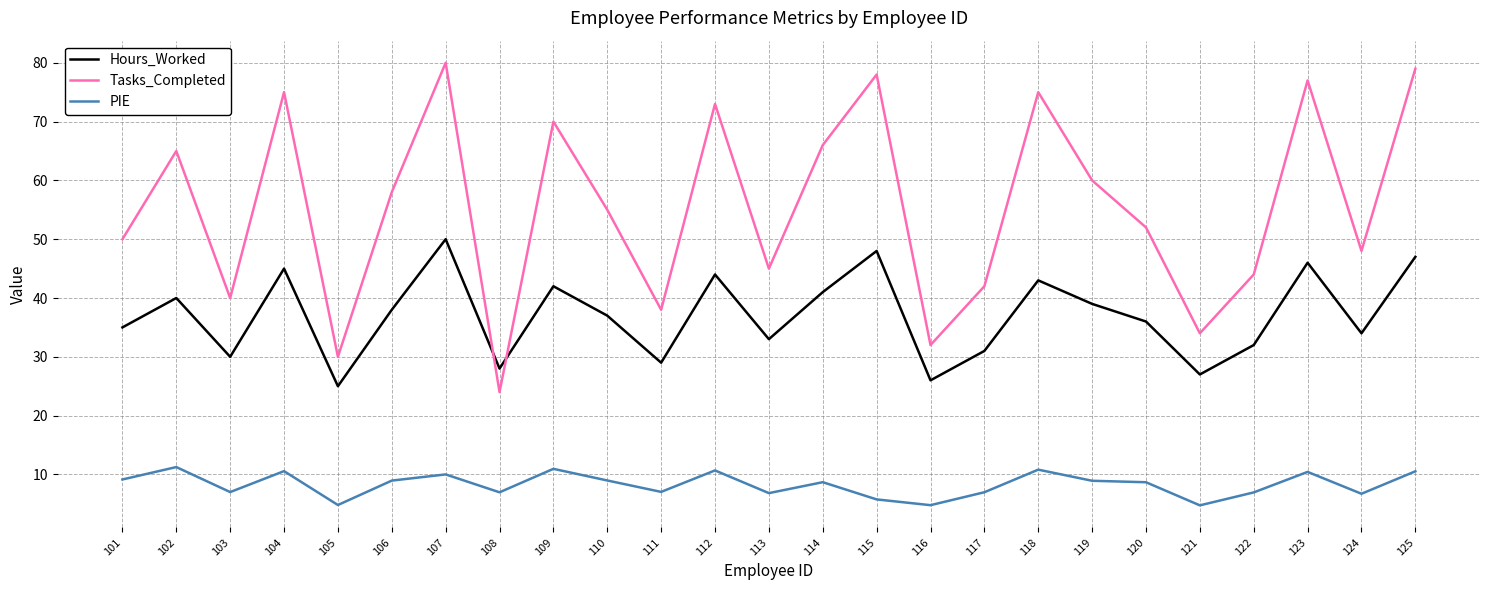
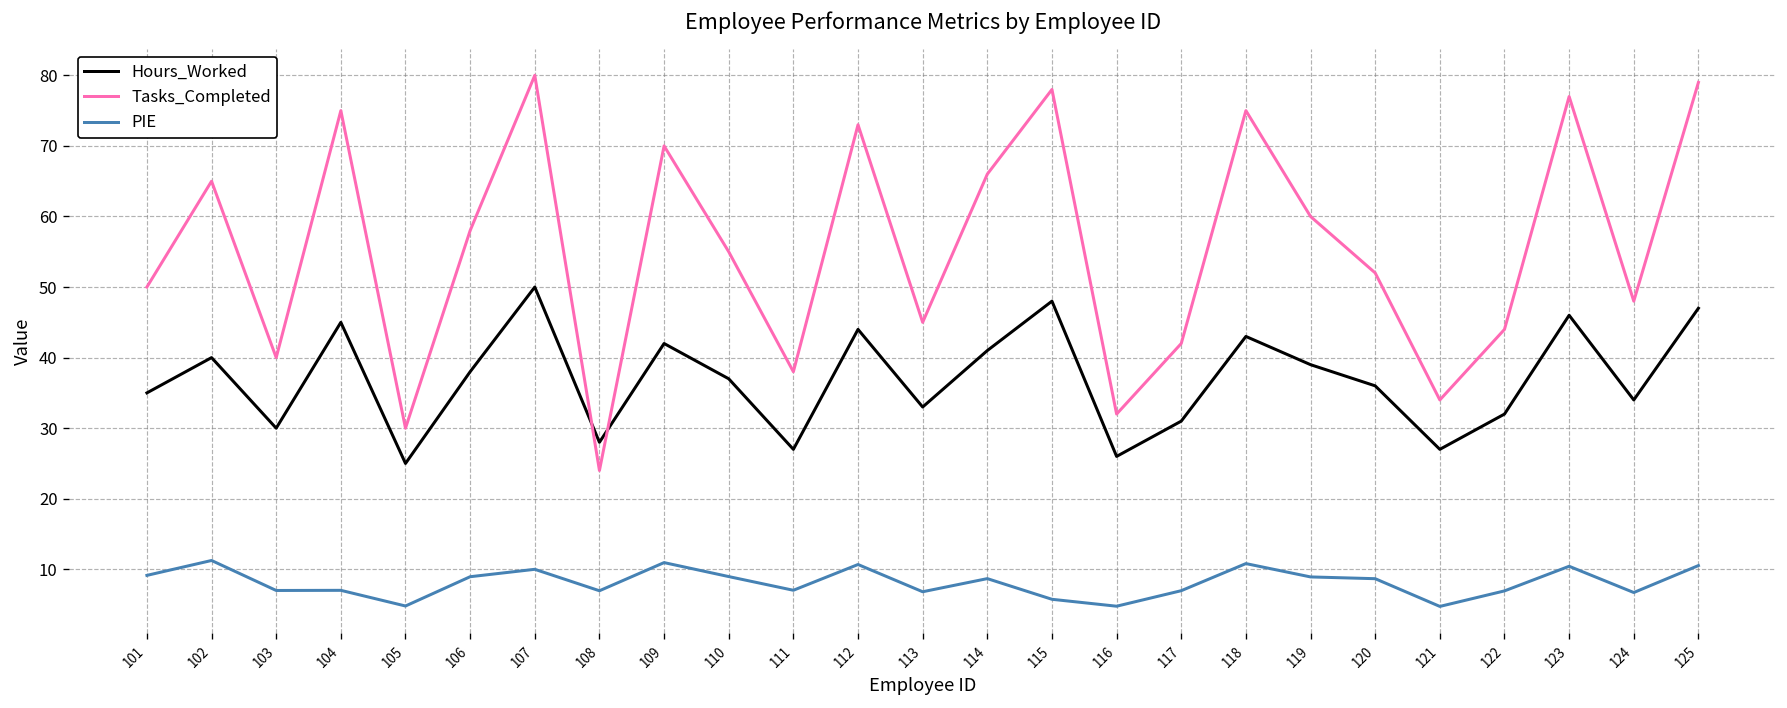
PIE, 104: 11 -> 7
Hours_Worked, 111: 29 -> 27
